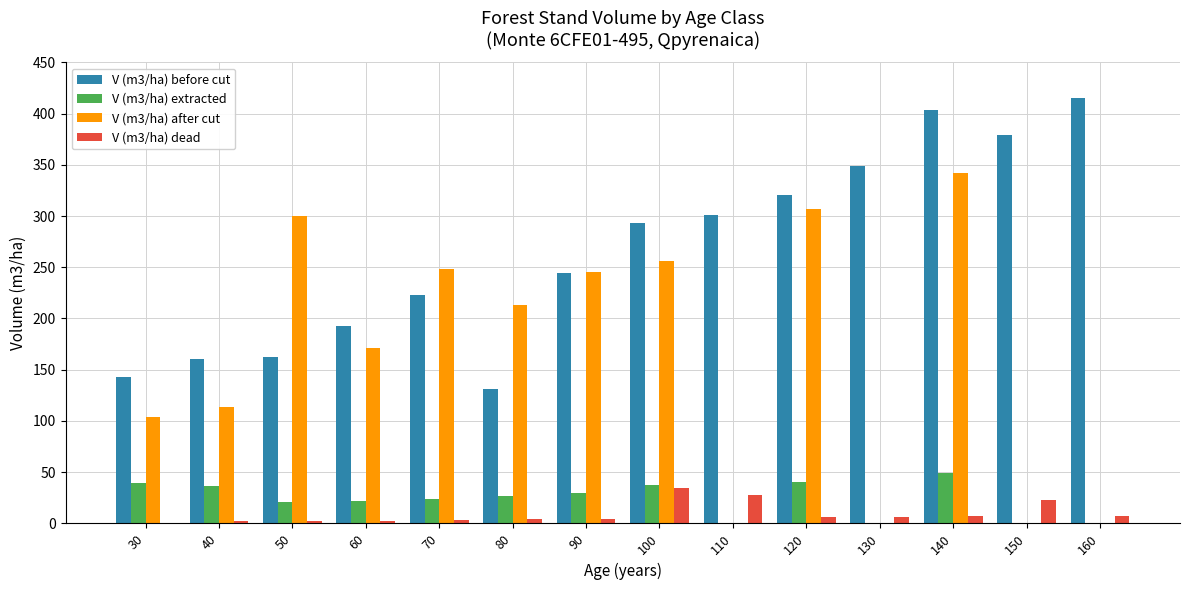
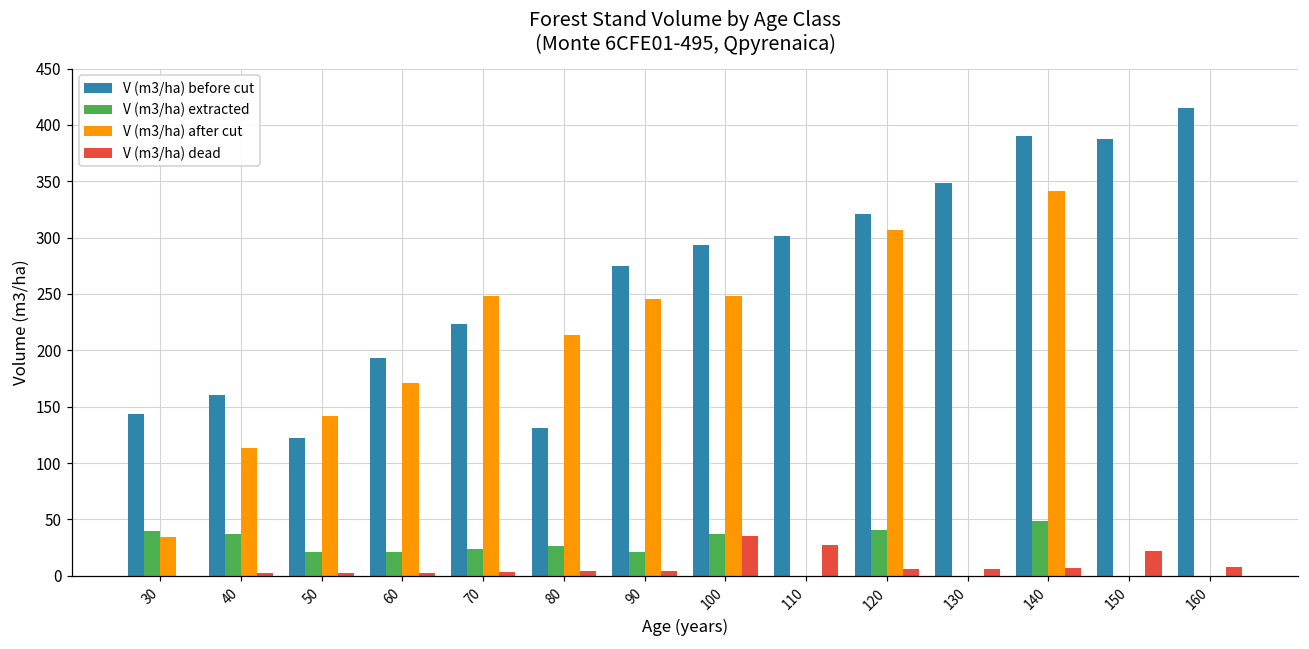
V (m3/ha) after cut, 30: 104 -> 34
V (m3/ha) before cut, 50: 163 -> 122
V (m3/ha) after cut, 50: 300 -> 142
V (m3/ha) before cut, 90: 244 -> 275
V (m3/ha) extracted, 90: 29 -> 21
V (m3/ha) after cut, 100: 256 -> 248
V (m3/ha) before cut, 140: 404 -> 390
V (m3/ha) before cut, 150: 379 -> 388
